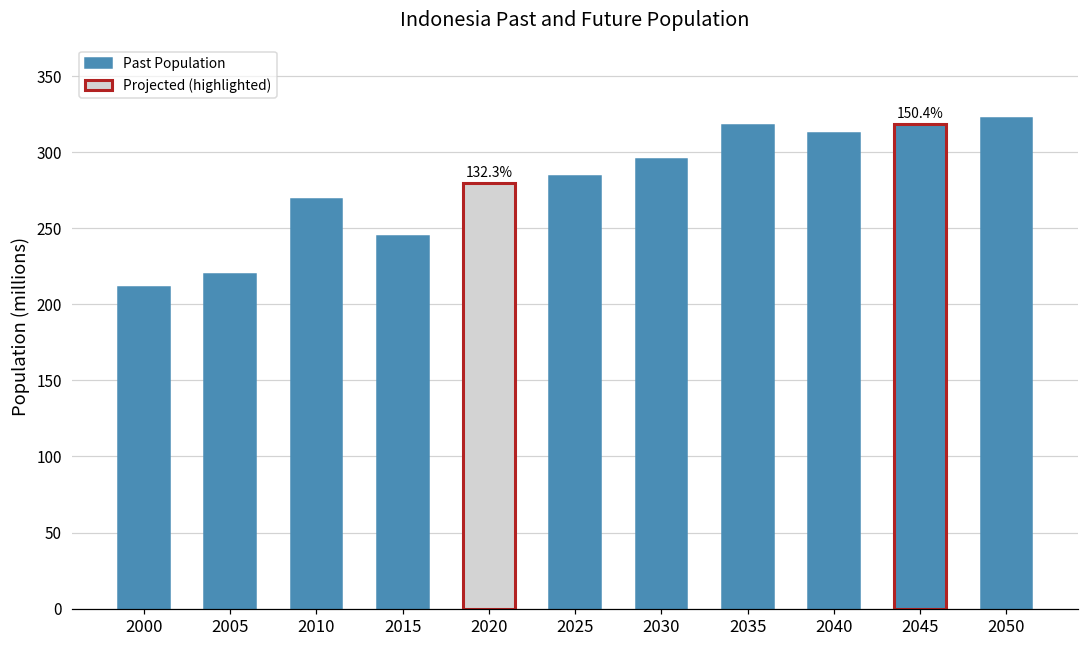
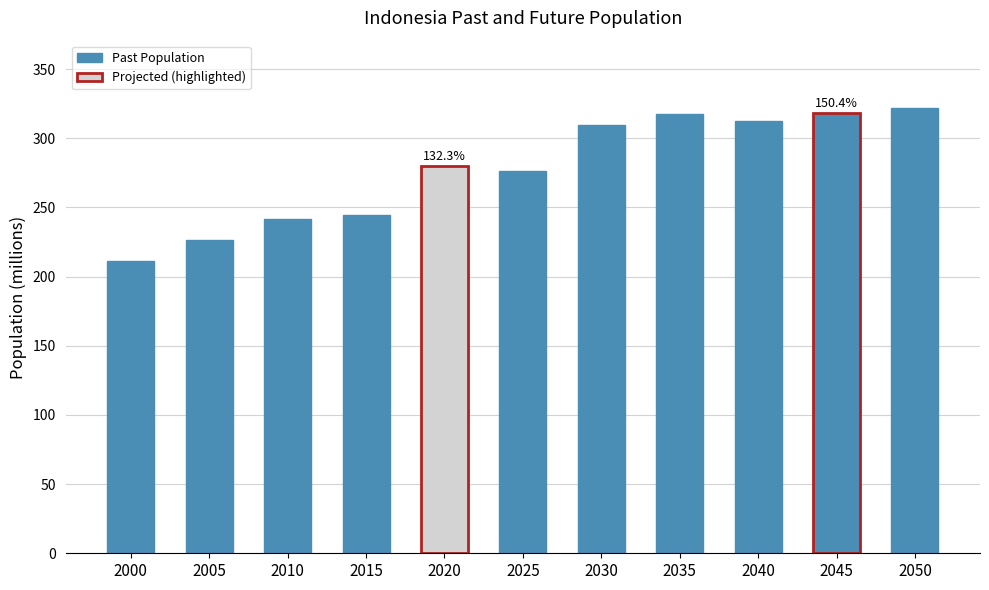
2005: 220 -> 226
2010: 269 -> 242
2025: 285 -> 276
2030: 295 -> 310
